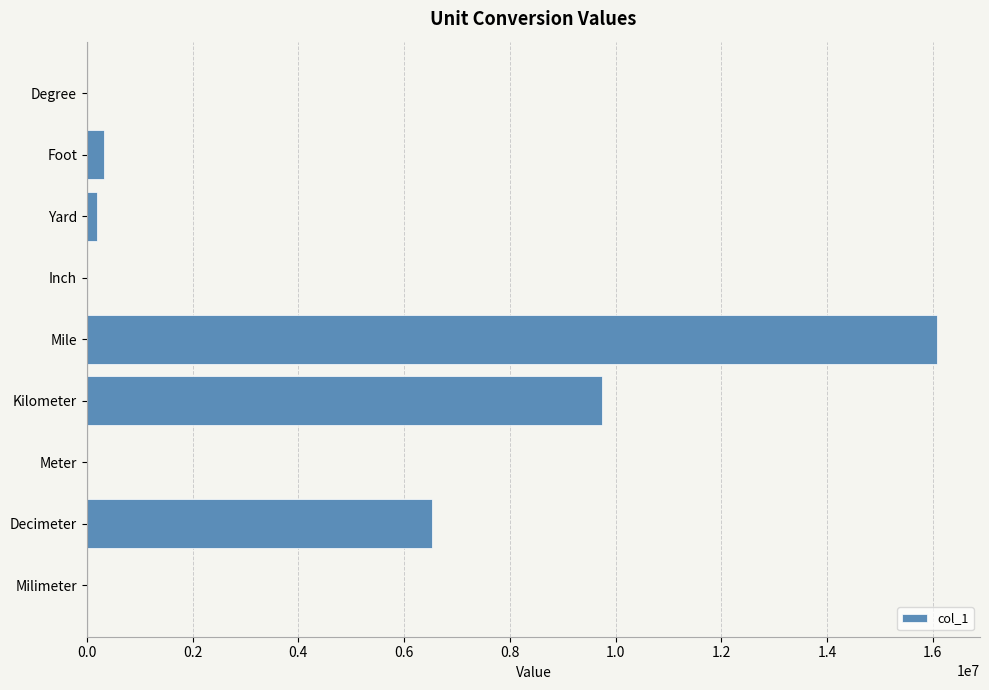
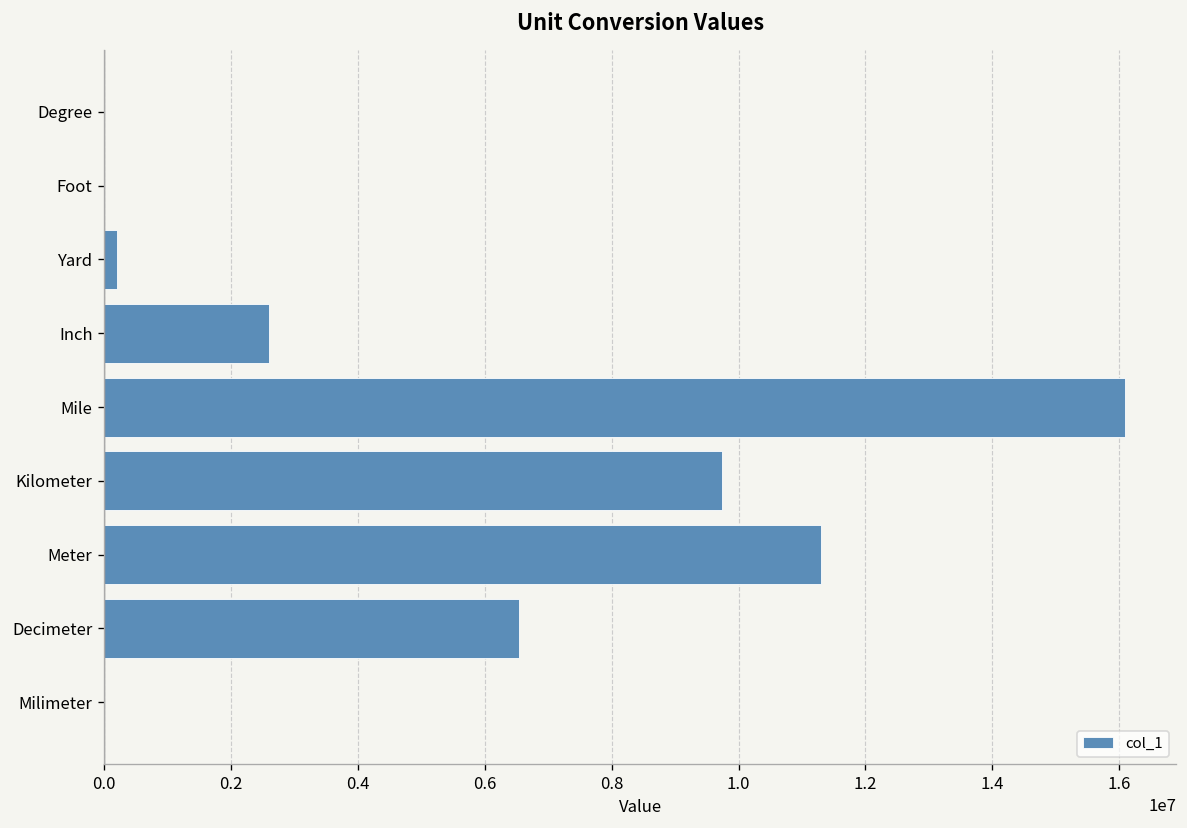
Foot: 300000 -> 0
Inch: 0 -> 2600000
Meter: 0 -> 11300000
